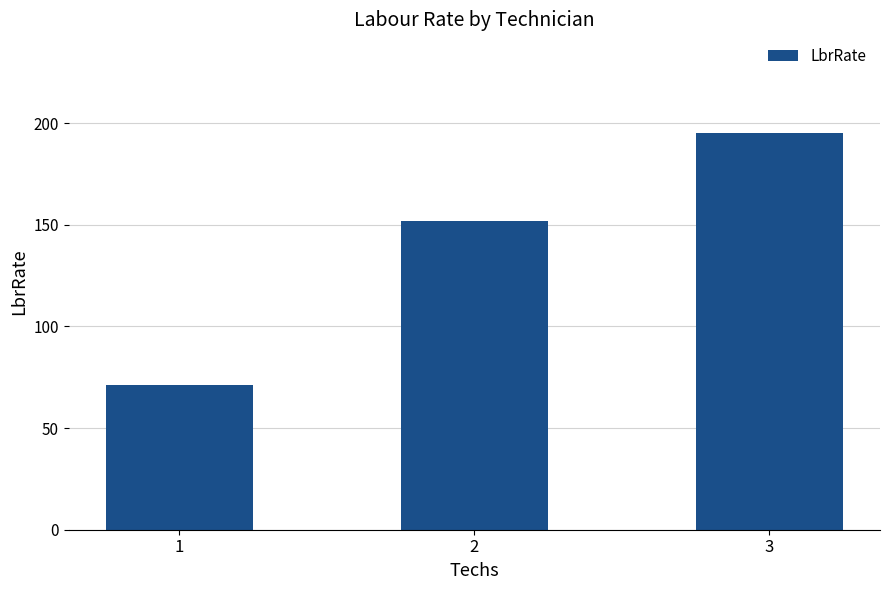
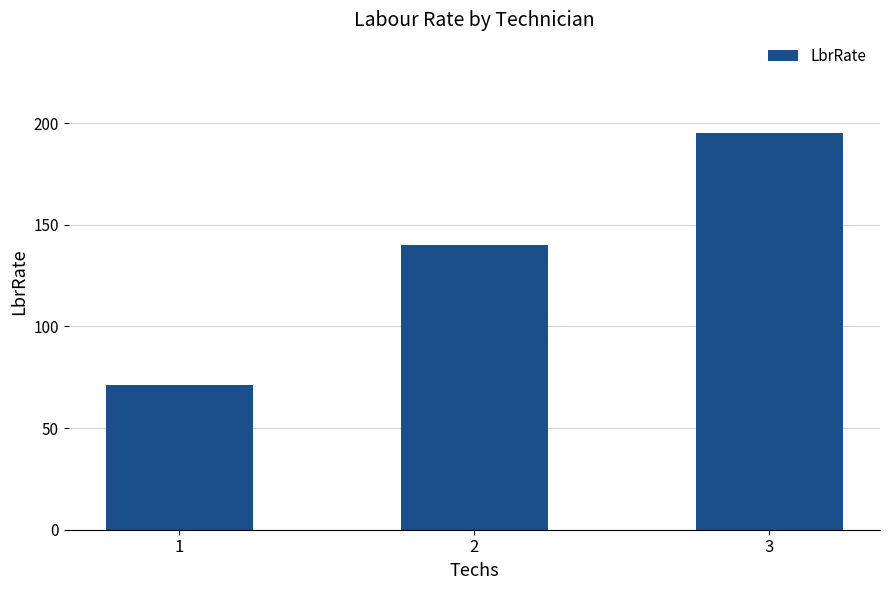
2: 152 -> 140
